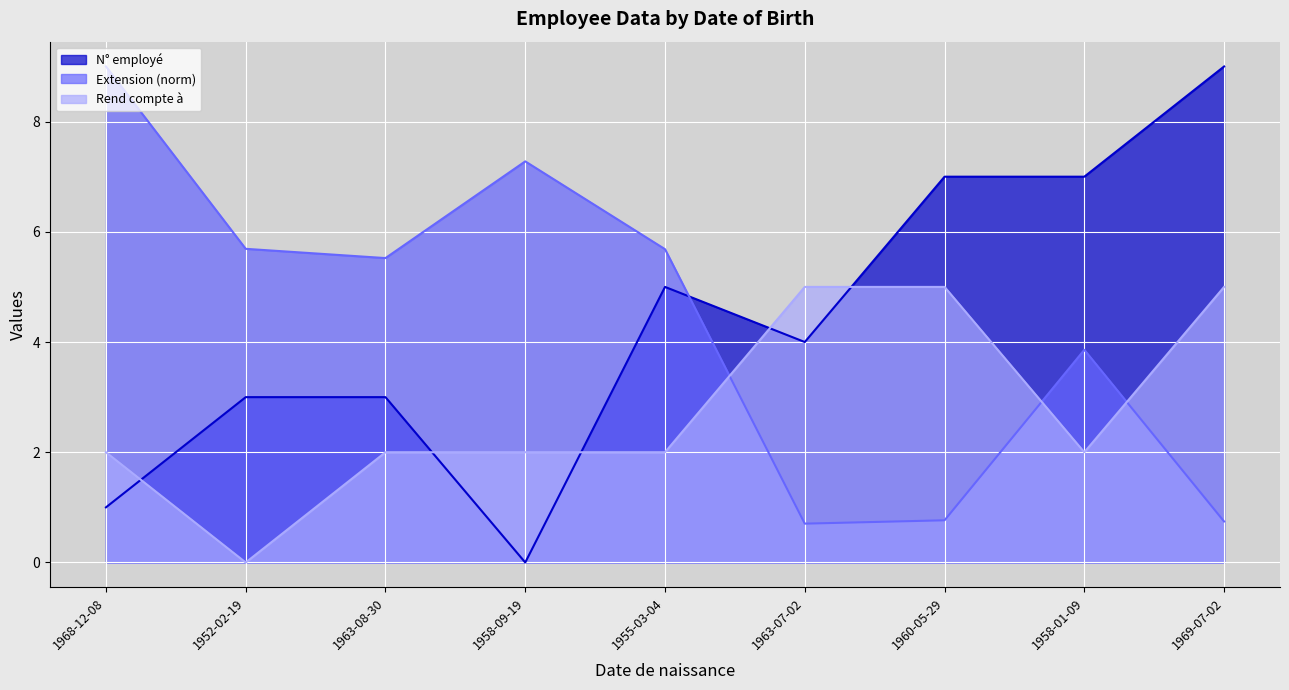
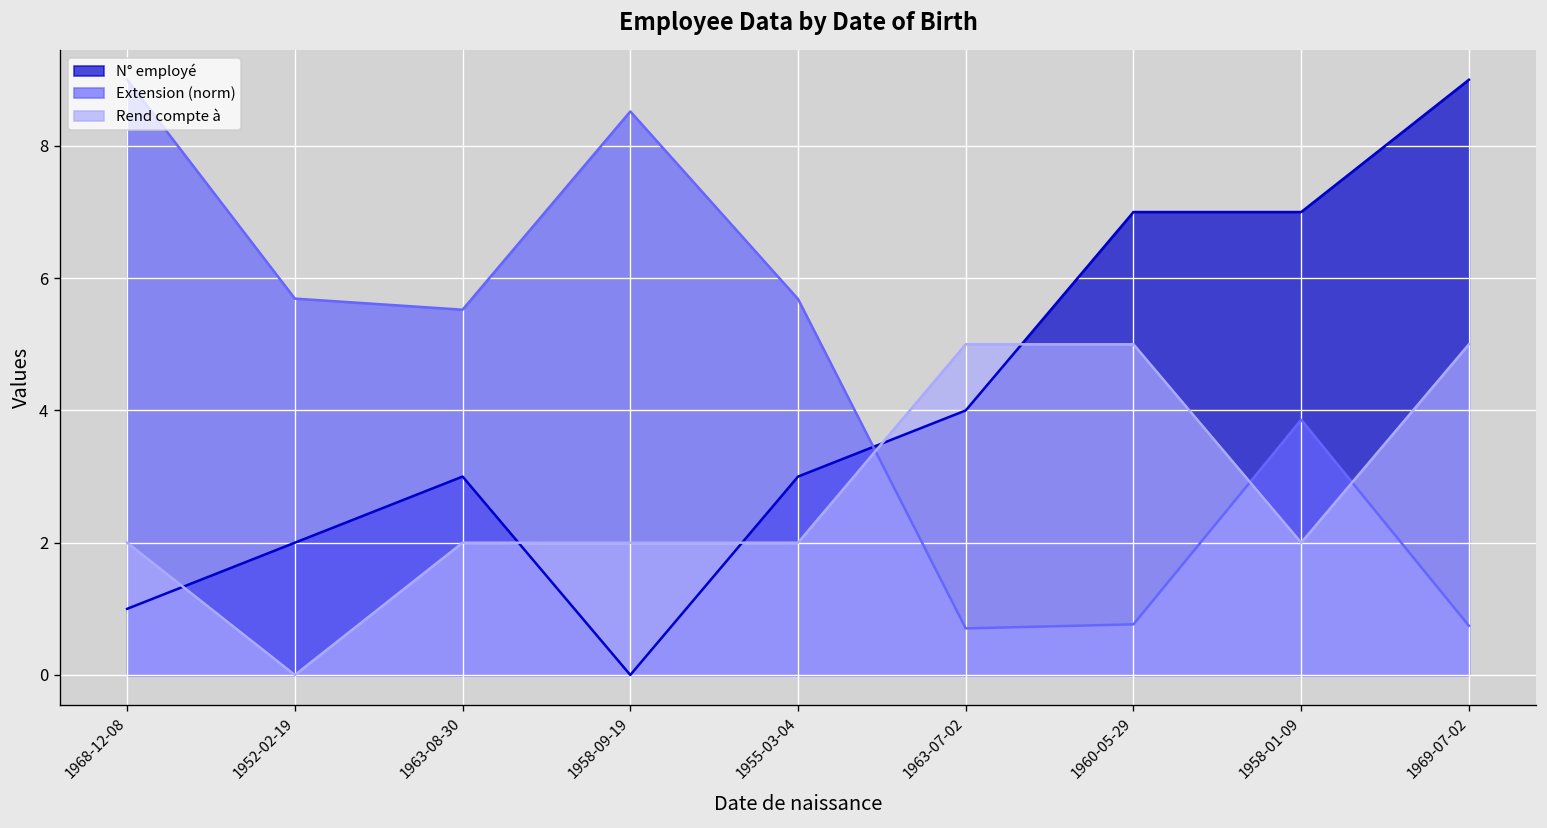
N° employé, 1952-02-19: 3 -> 2
Extension (norm), 1958-09-19: 7.3 -> 8.5
N° employé, 1955-03-04: 5 -> 3
